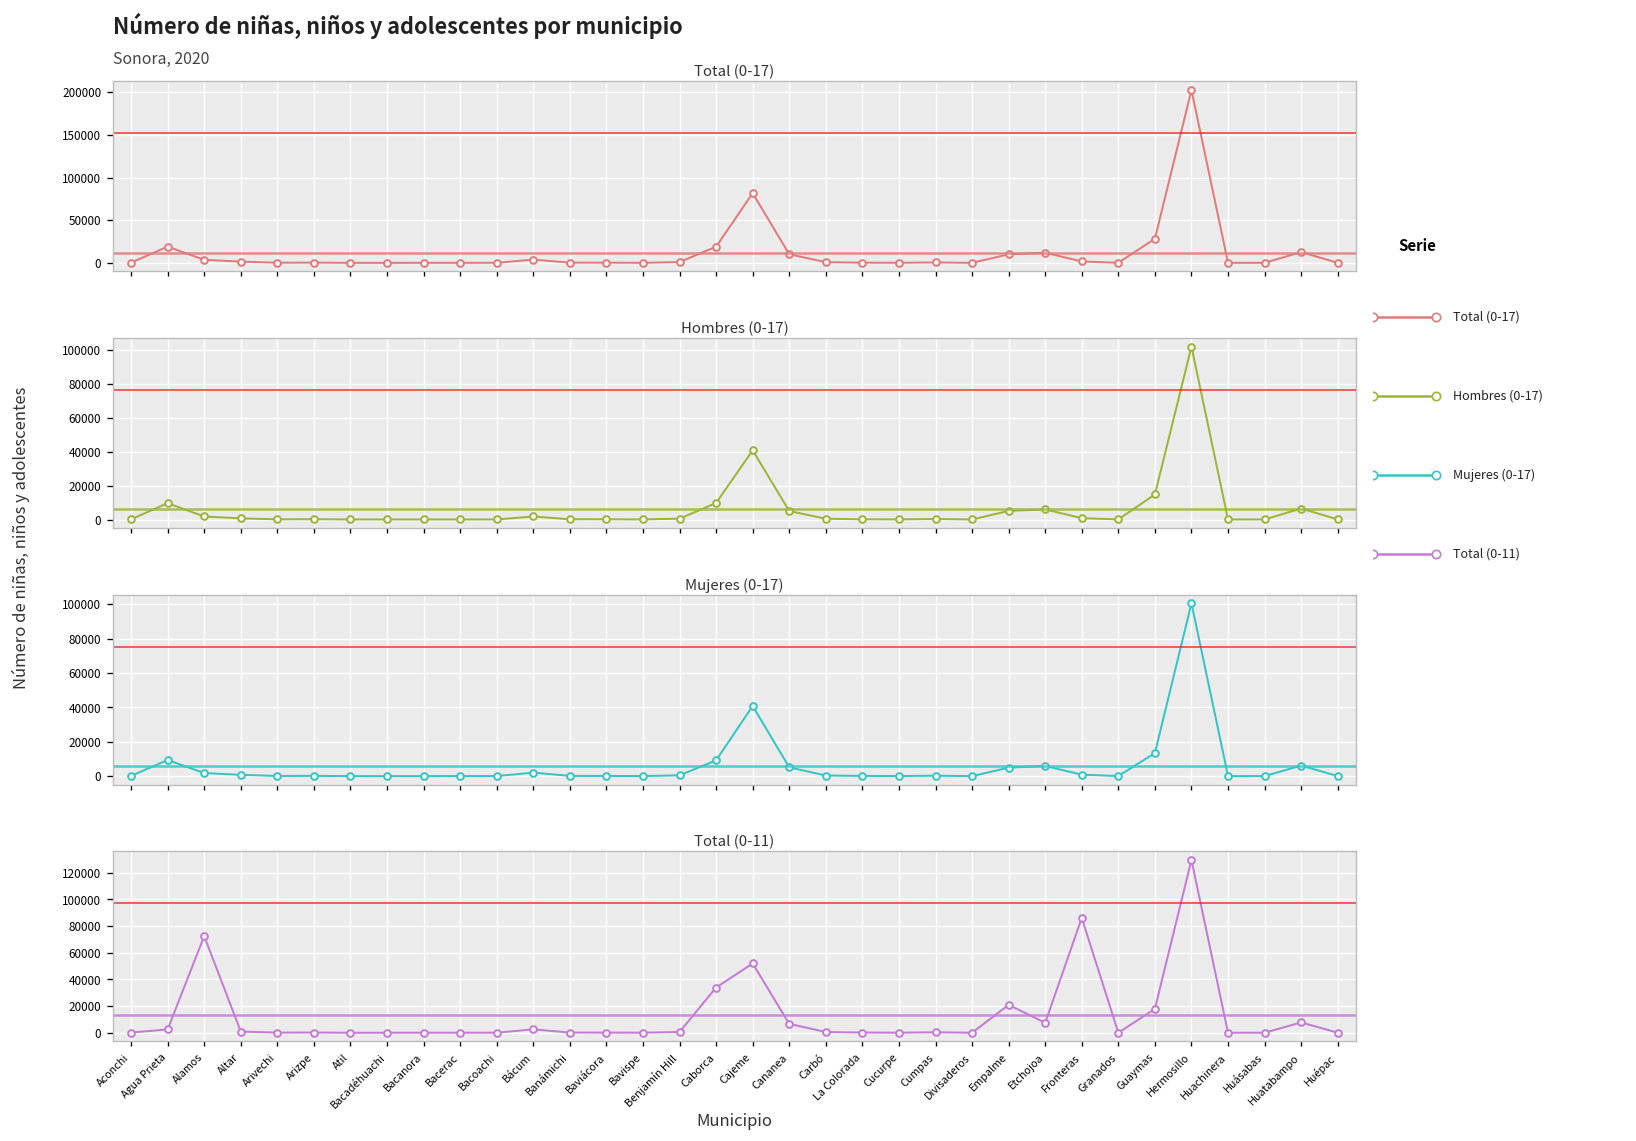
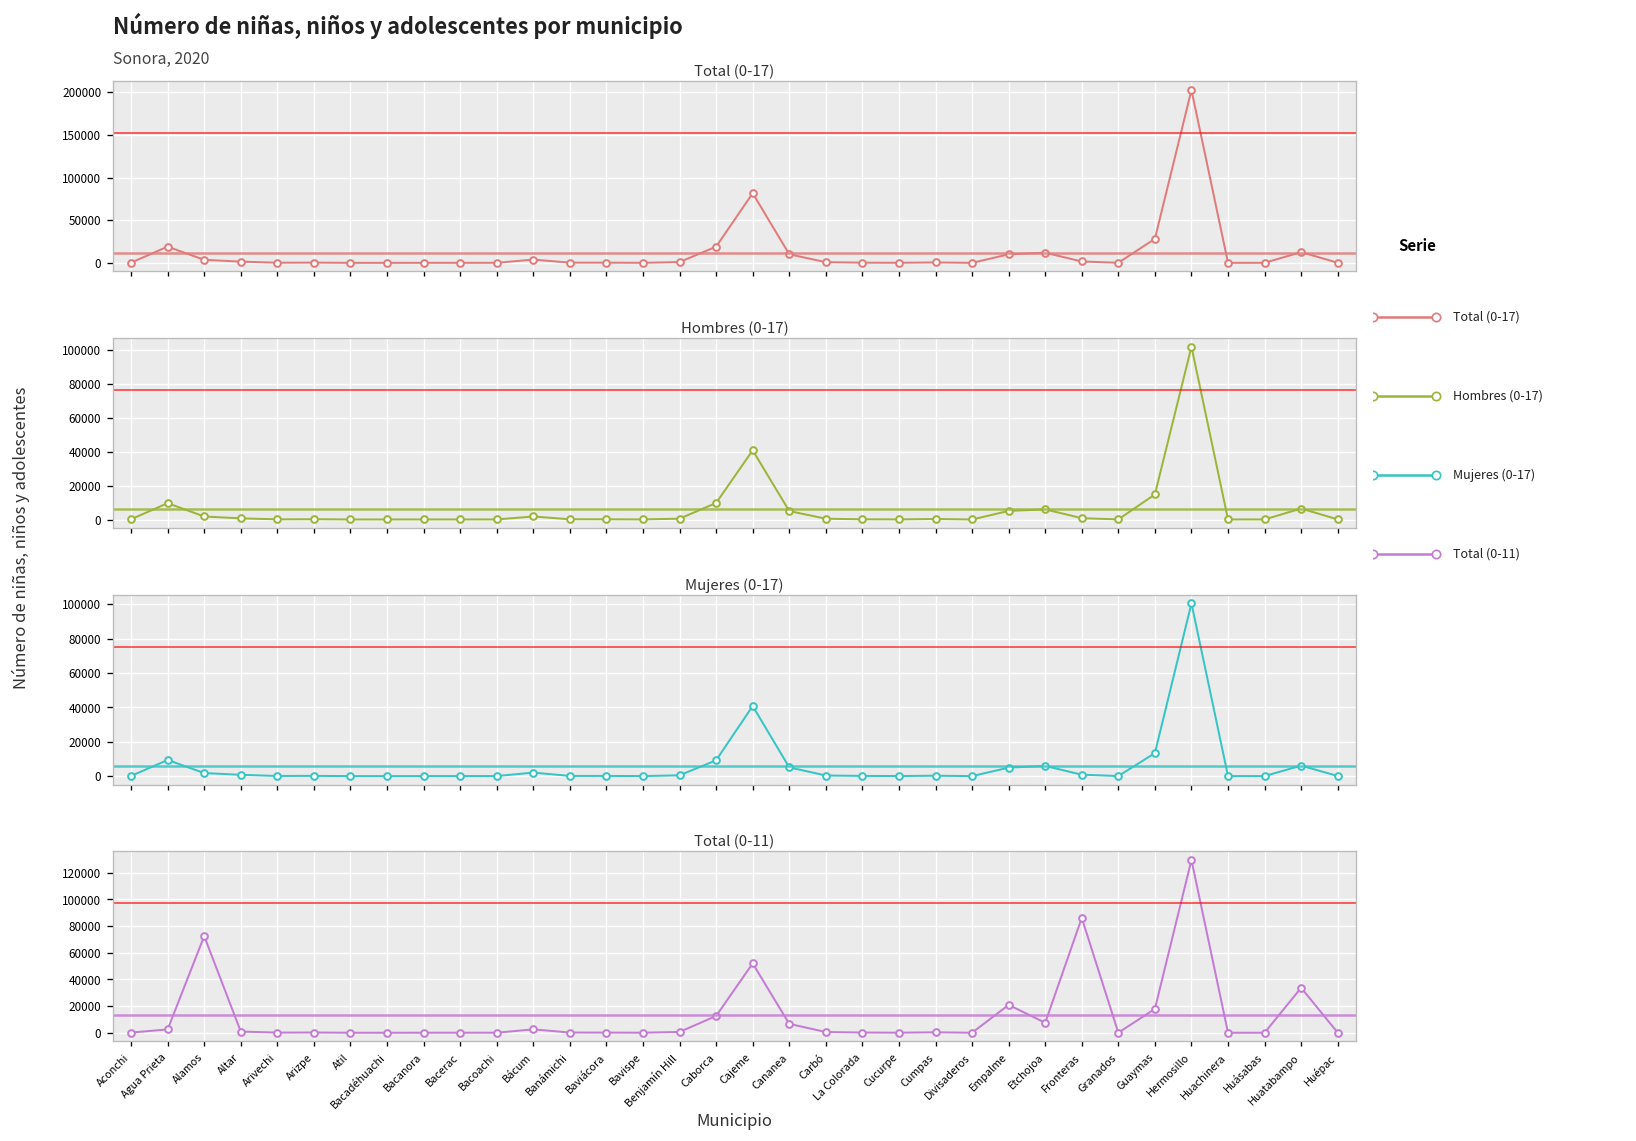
Total (0-11), Caborca: 34000 -> 13000
Total (0-11), Huatabampo: 8000 -> 34000
